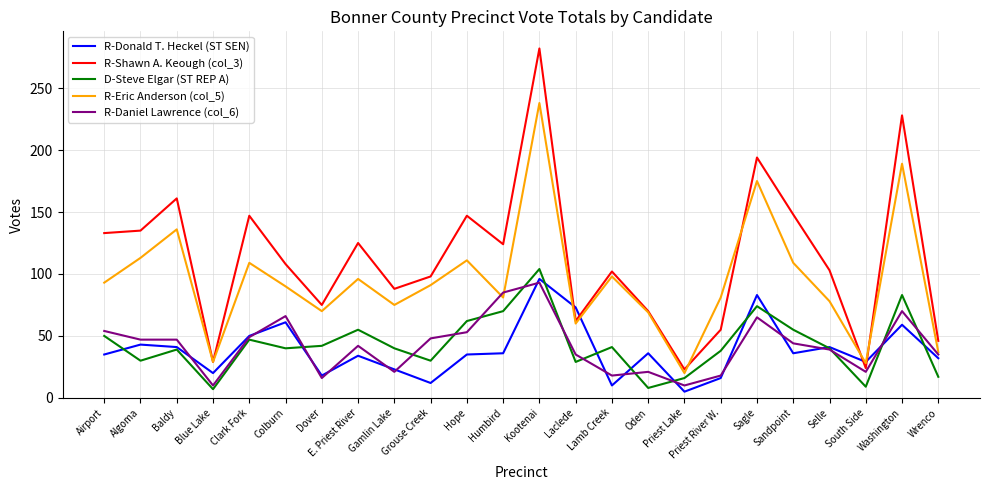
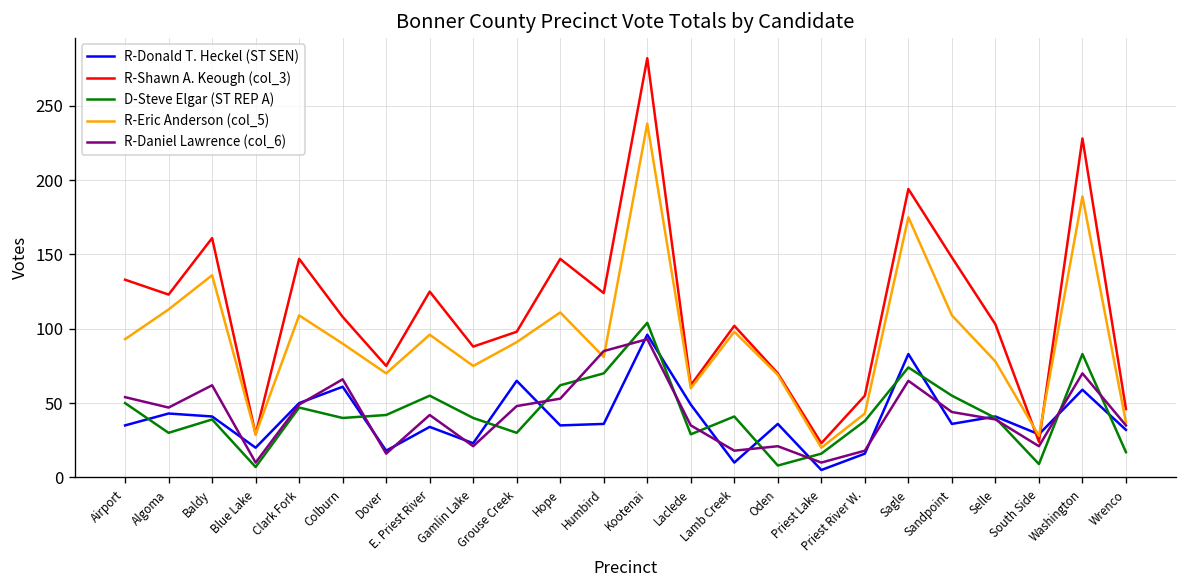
R-Shawn A. Keough (col_3), Algoma: 135 -> 123
R-Daniel Lawrence (col_6), Baldy: 47 -> 62
R-Donald T. Heckel (ST SEN), Grouse Creek: 12 -> 65
R-Donald T. Heckel (ST SEN), Laclede: 73 -> 49
R-Eric Anderson (col_5), Priest River W.: 81 -> 43
